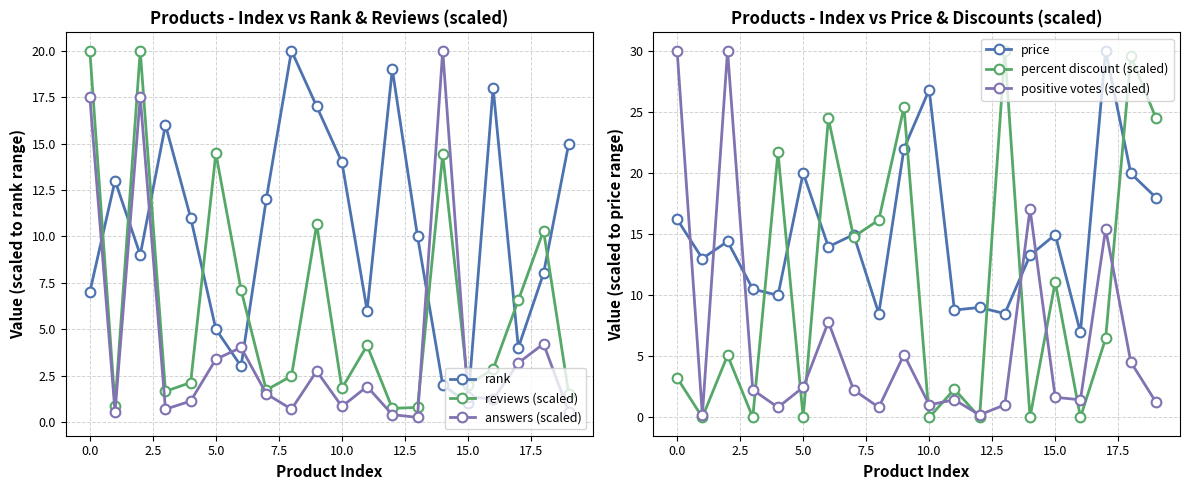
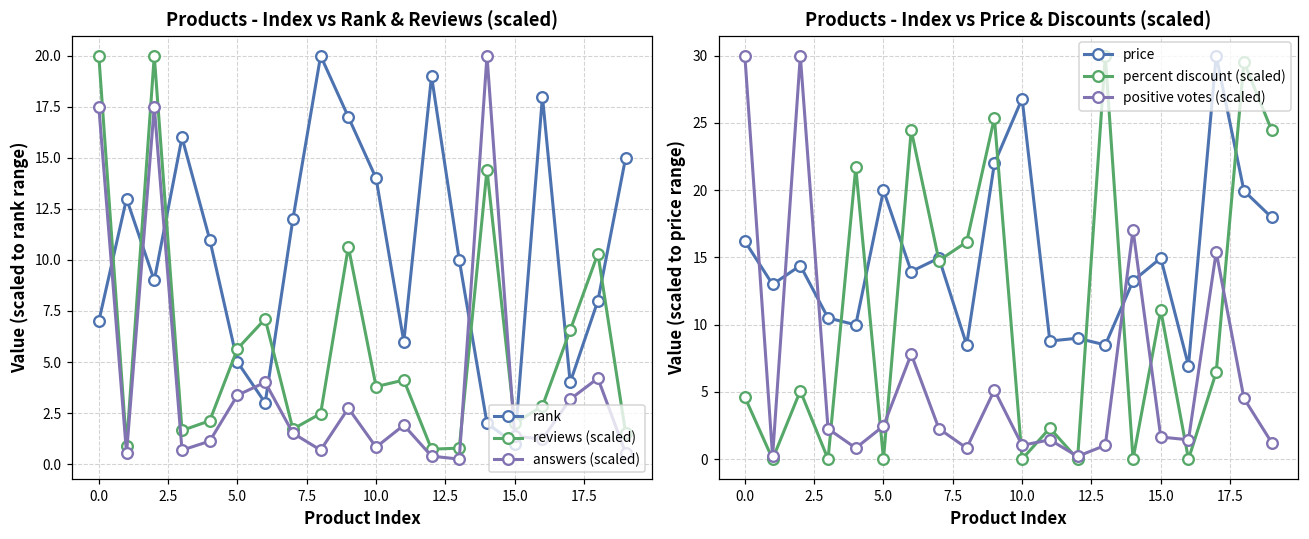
Products - Index vs Rank & Reviews (scaled), reviews (scaled), 5.0: 14.5 -> 5.7
Products - Index vs Rank & Reviews (scaled), reviews (scaled), 10.0: 1.8 -> 3.8
Products - Index vs Price & Discounts (scaled), percent discount (scaled), 0.0: 3.2 -> 4.6
